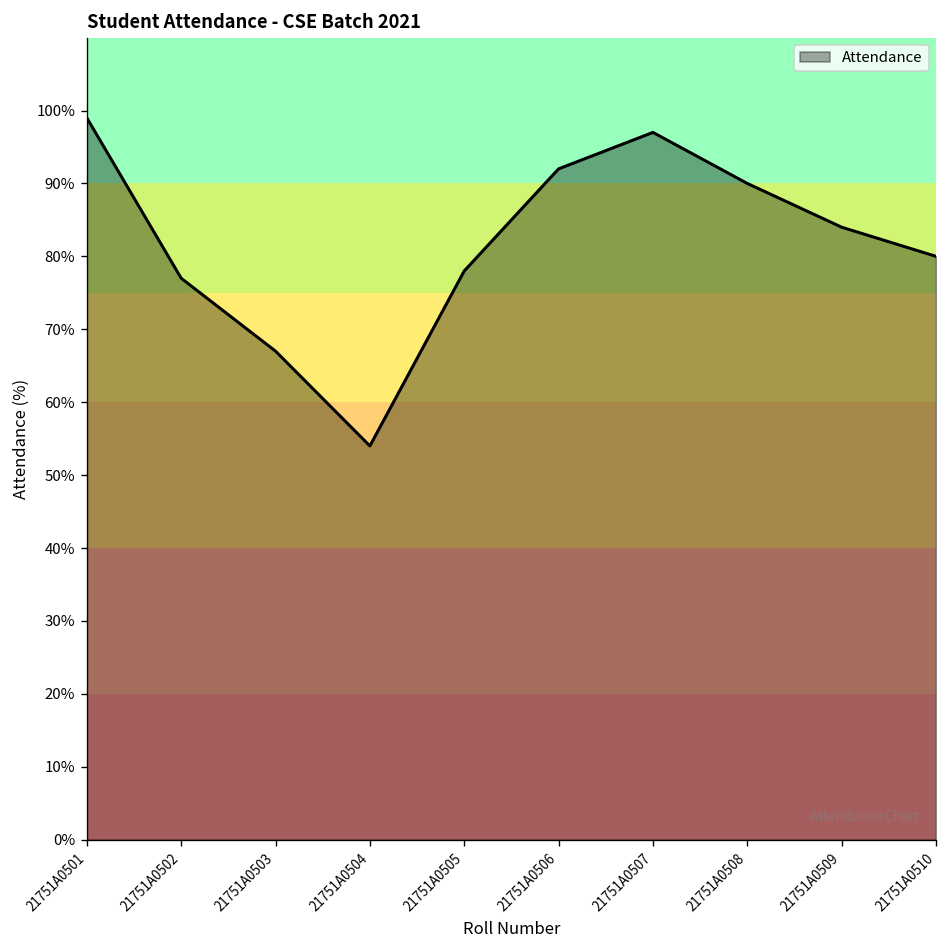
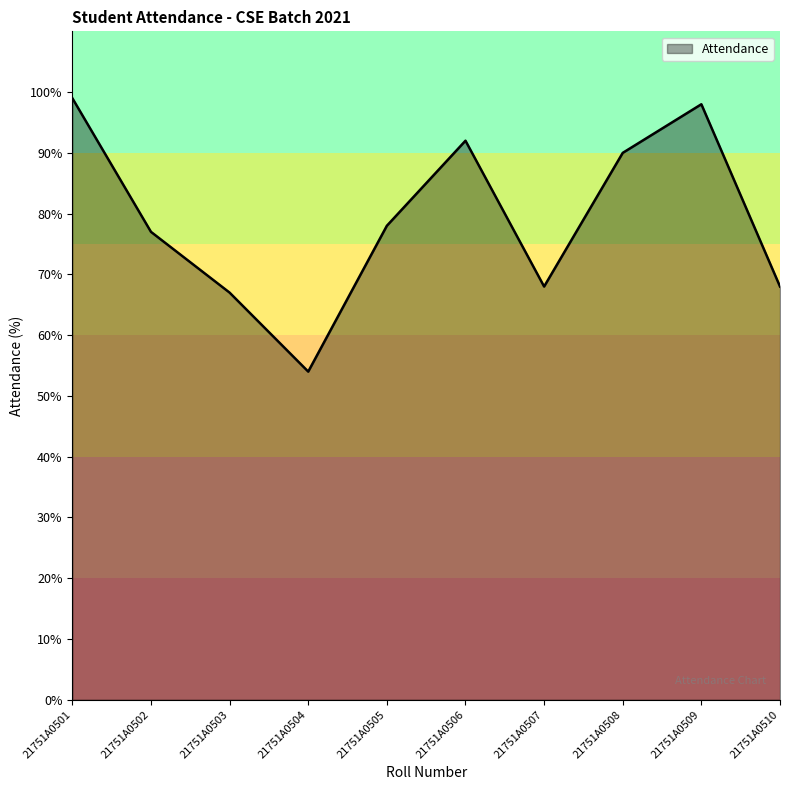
21751A0507: 97% -> 68%
21751A0509: 84% -> 98%
21751A0510: 80% -> 68%
